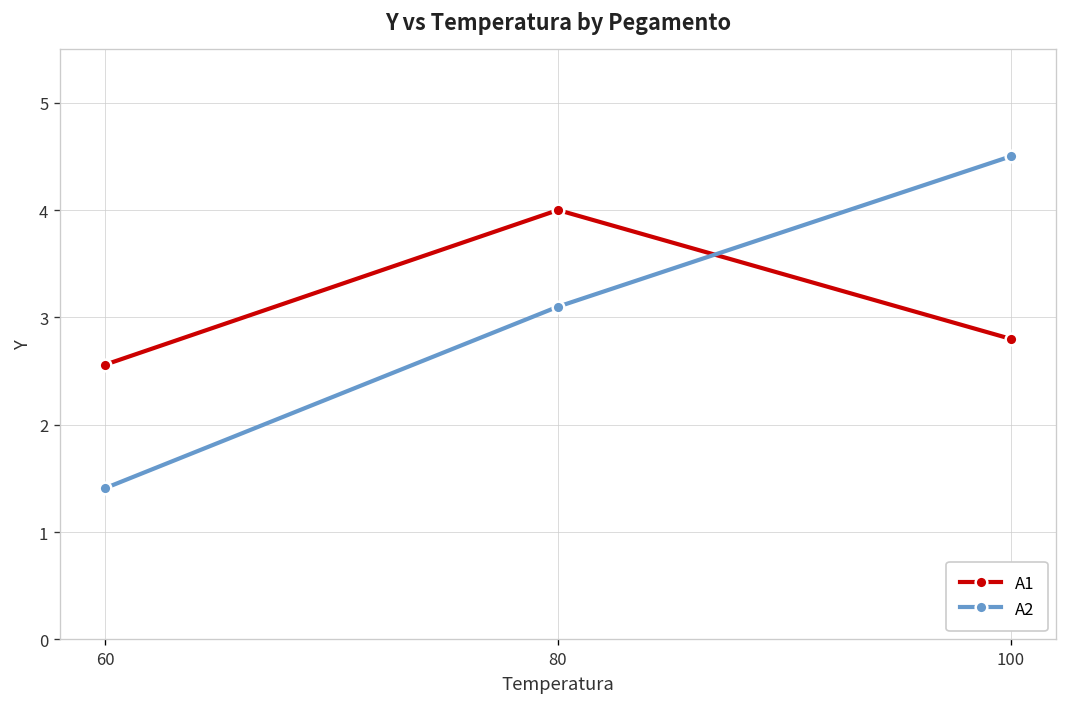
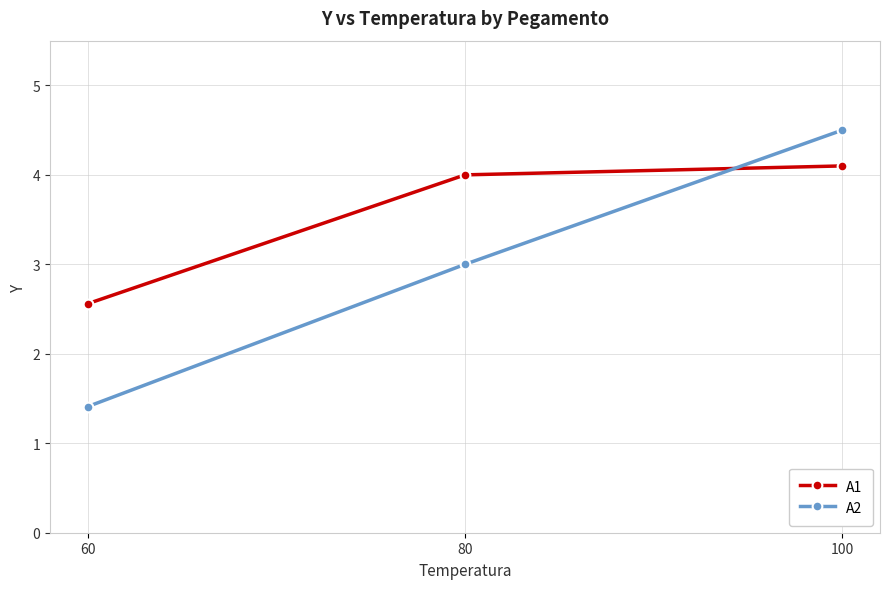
A2, 80: 3.1 -> 3.0
A1, 100: 2.8 -> 4.1
